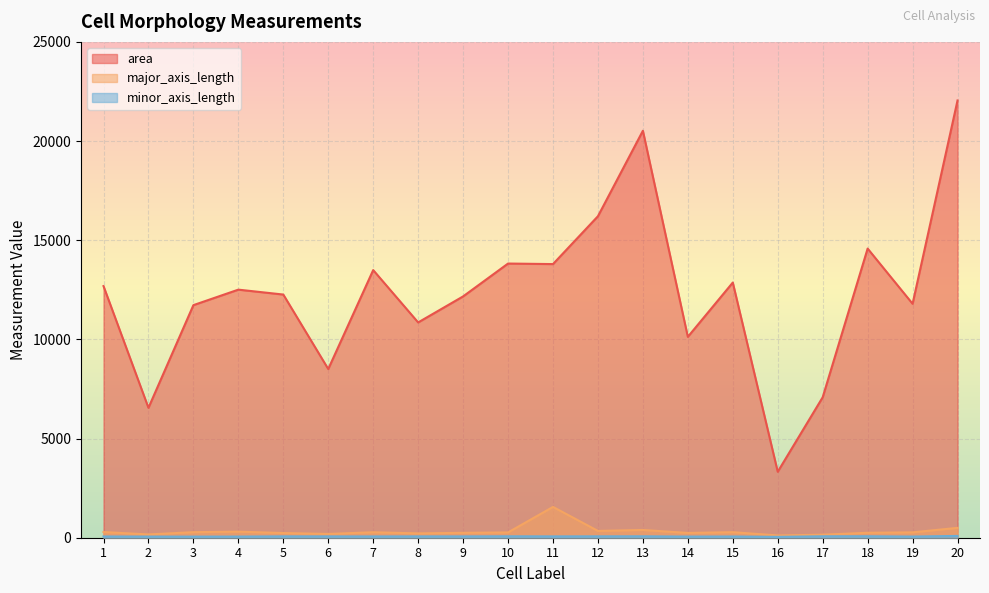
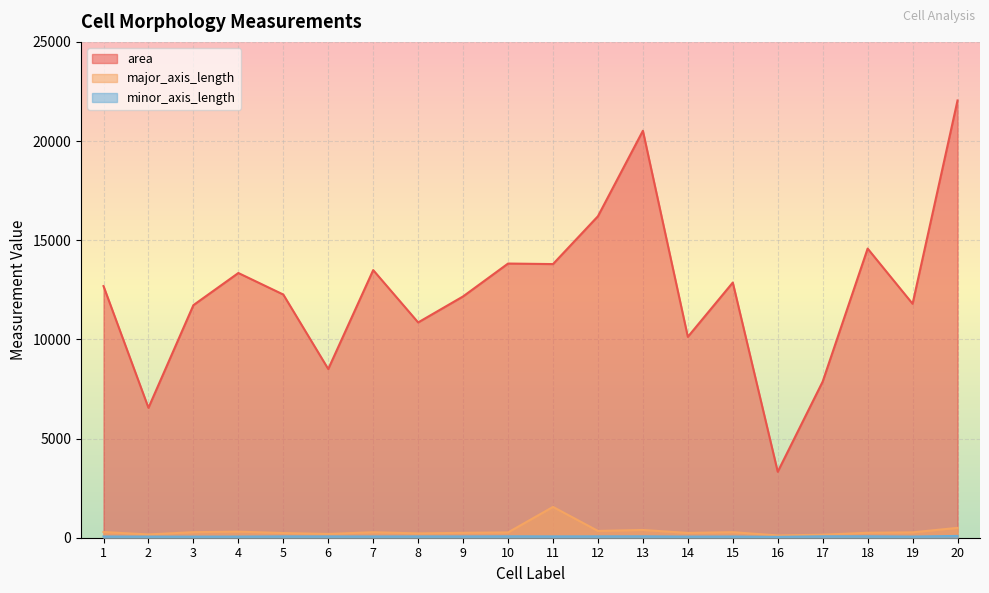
area, 4: 12500 -> 13300
area, 17: 7100 -> 7900
